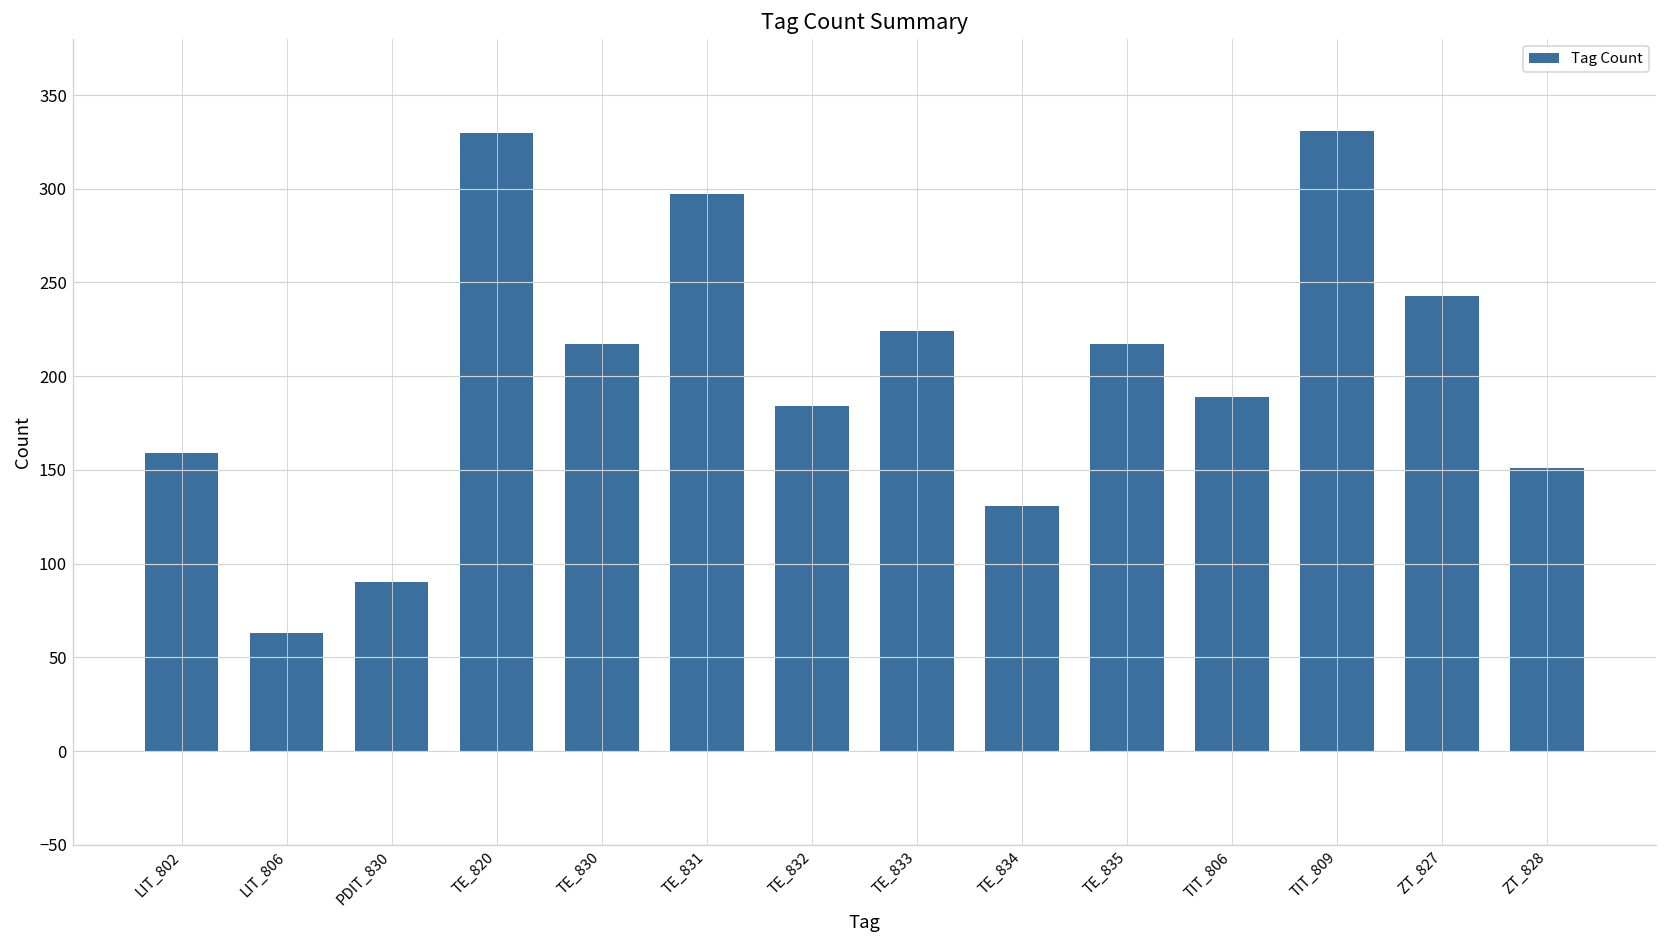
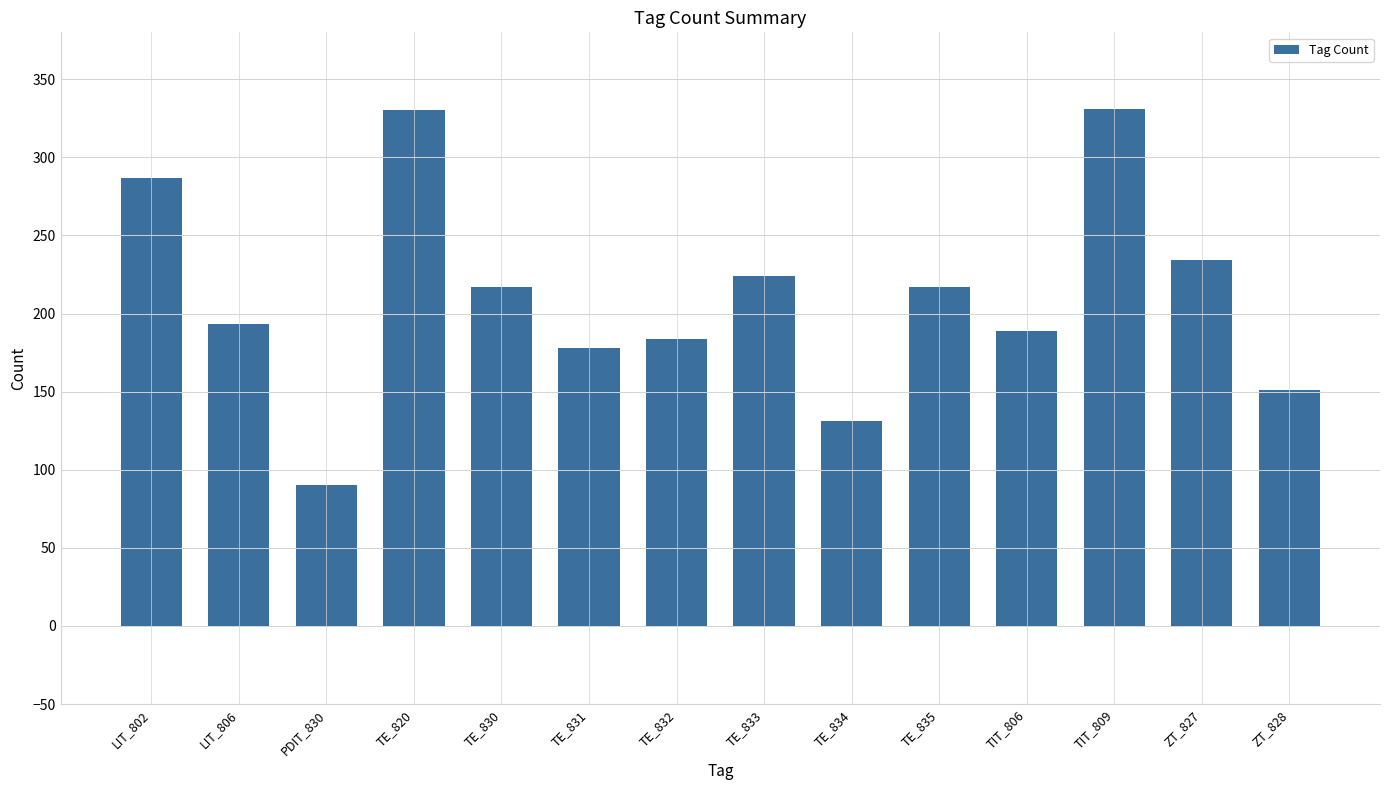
LIT_802: 159 -> 287
LIT_806: 63 -> 193
TE_831: 297 -> 178
ZT_827: 243 -> 234
